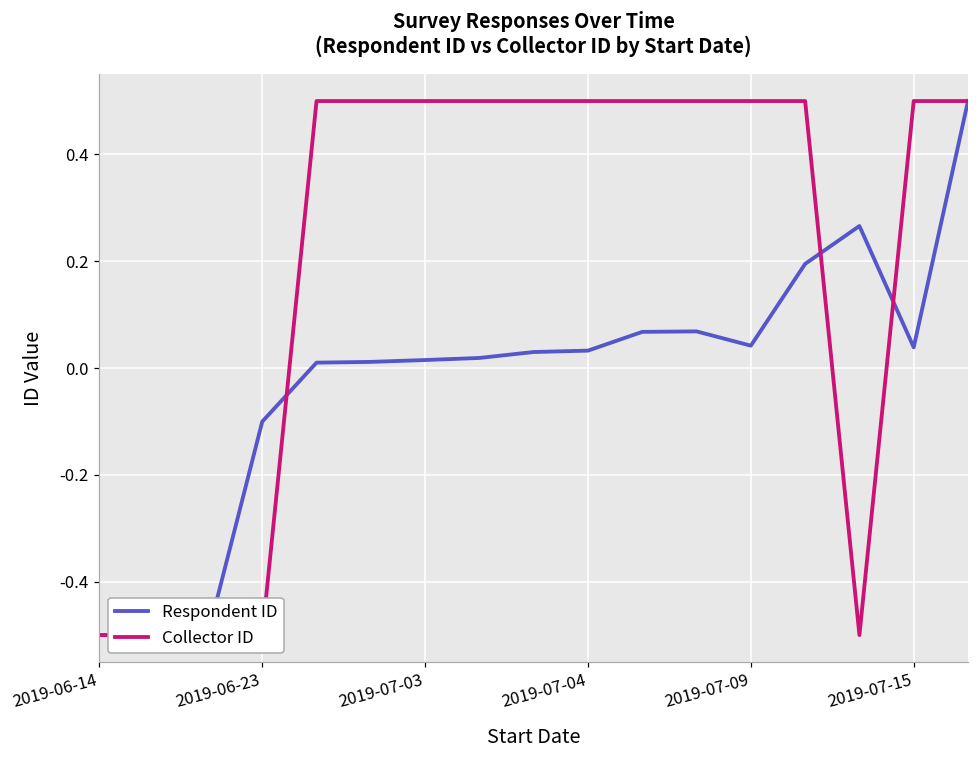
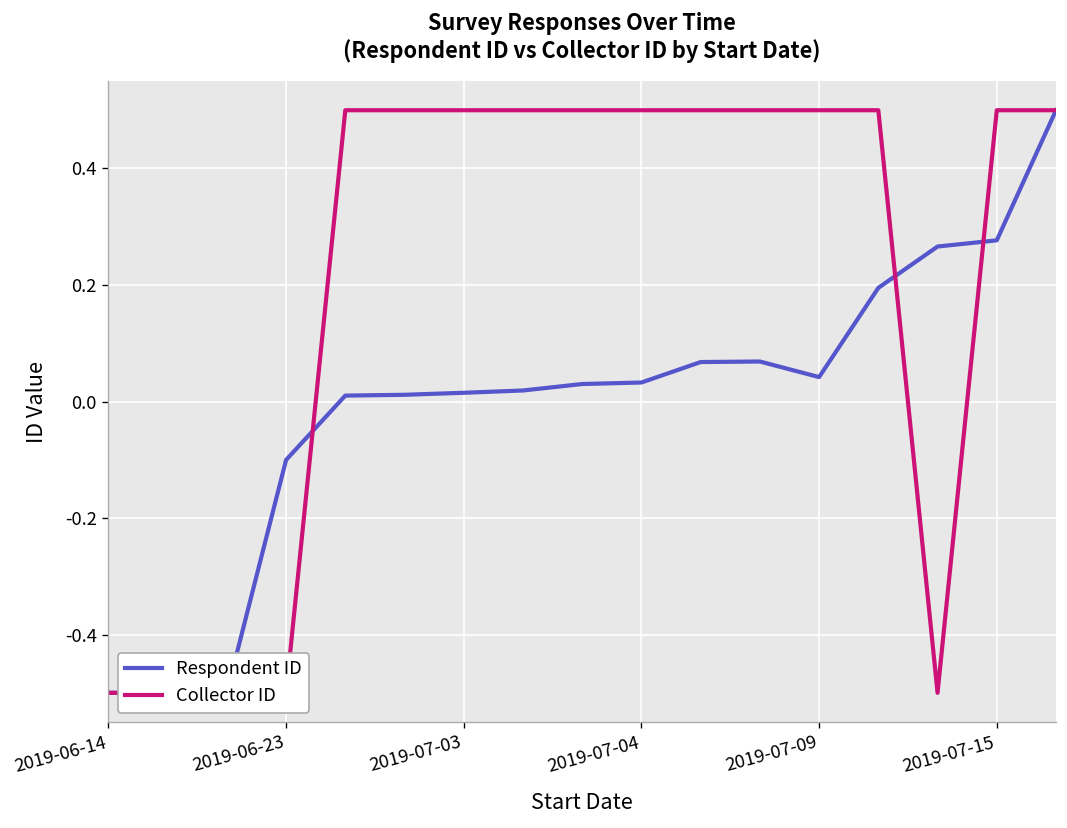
Respondent ID, 2019-07-15: 0.04 -> 0.28
